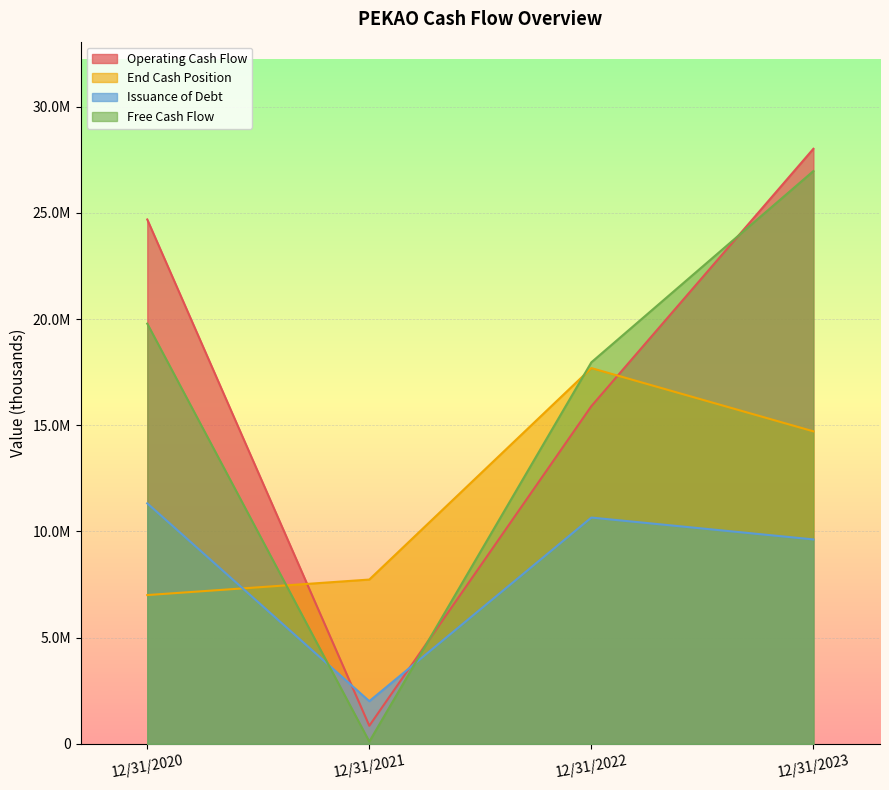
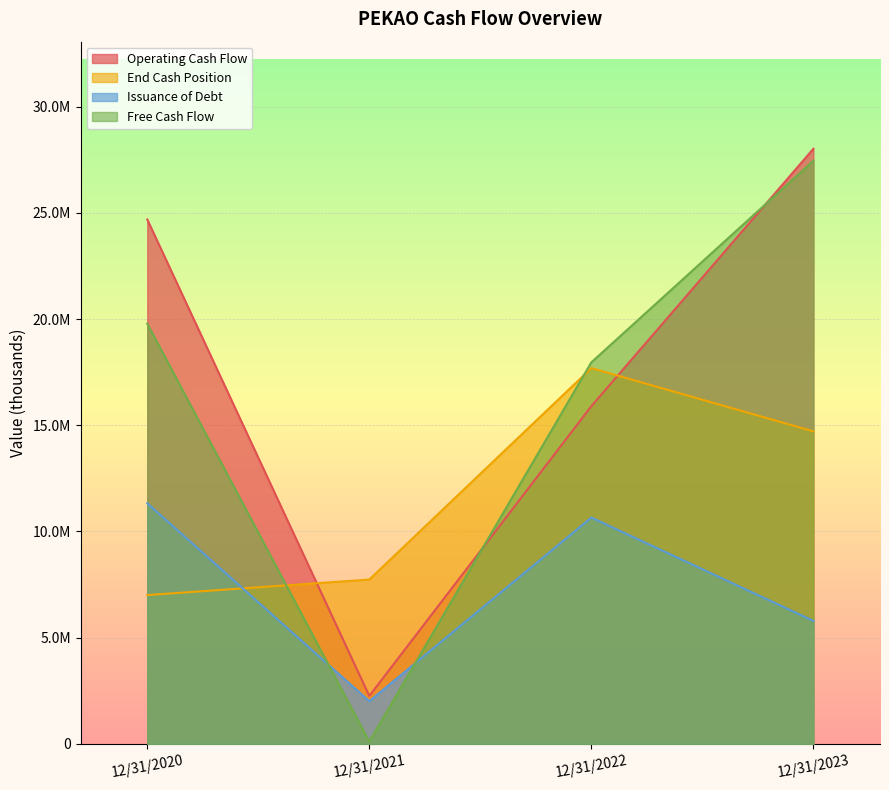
Operating Cash Flow, 12/31/2021: 900000 -> 2300000
Issuance of Debt, 12/31/2023: 9600000 -> 5800000
Free Cash Flow, 12/31/2023: 27000000 -> 27500000
